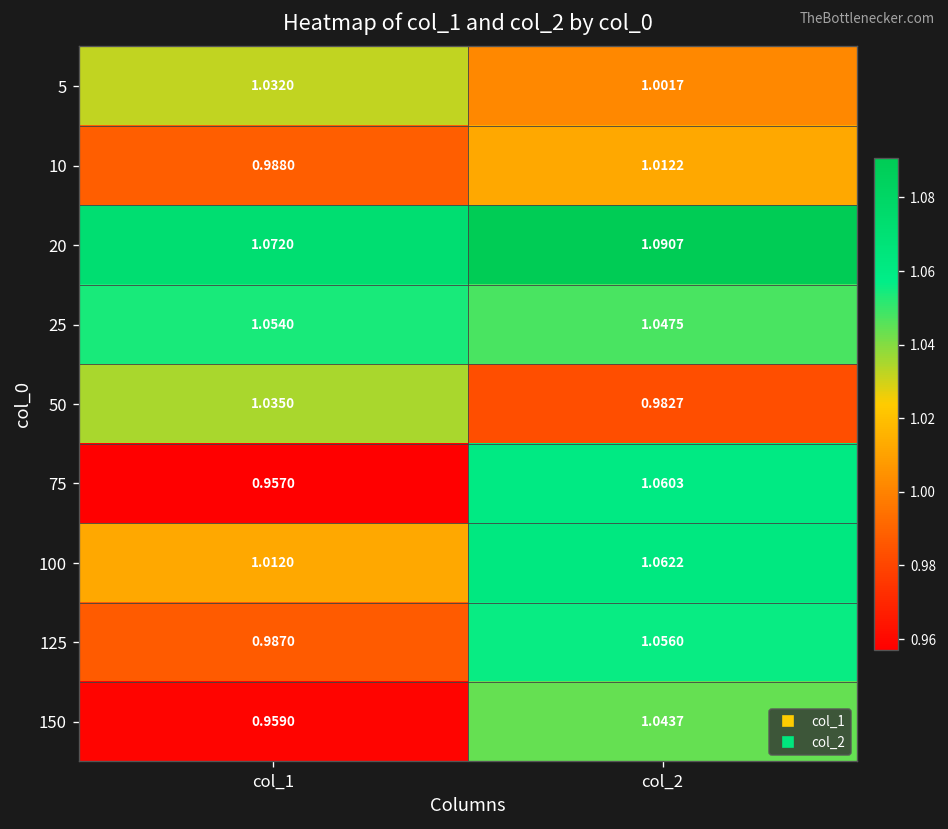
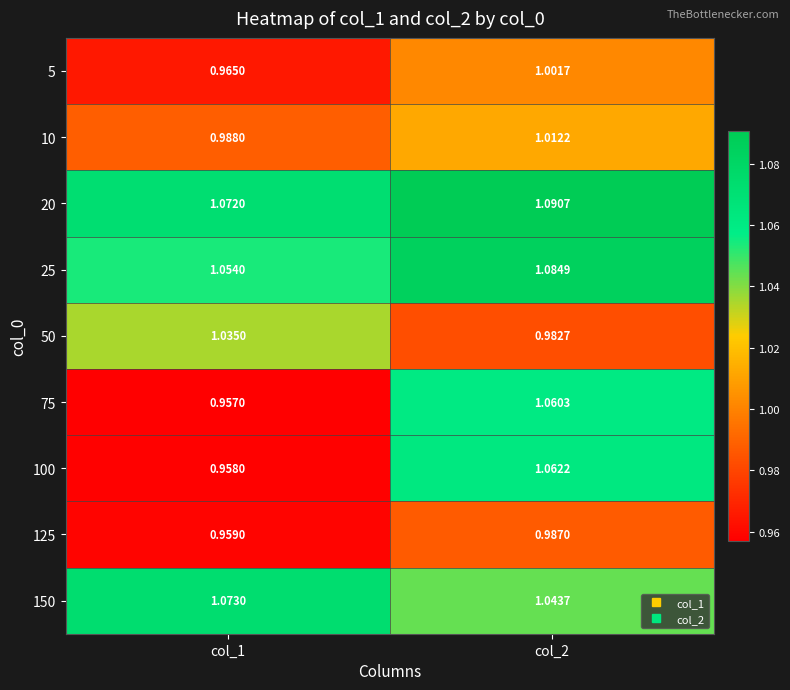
5, col_1: 1.0320 -> 0.9650
25, col_2: 1.0475 -> 1.0849
100, col_1: 1.0120 -> 0.9580
125, col_1: 0.9870 -> 0.9590
125, col_2: 1.0560 -> 0.9870
150, col_1: 0.9590 -> 1.0730
